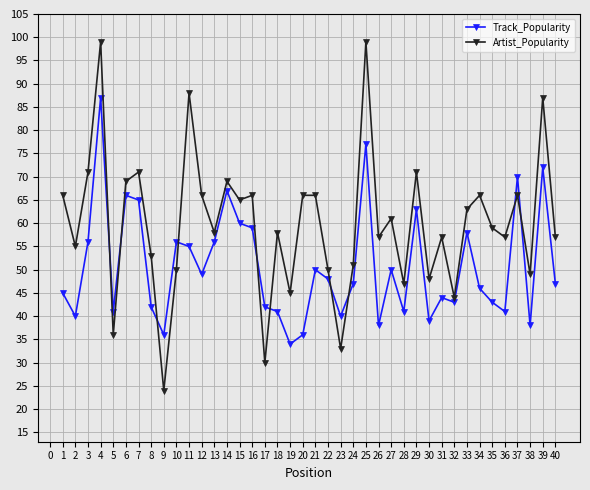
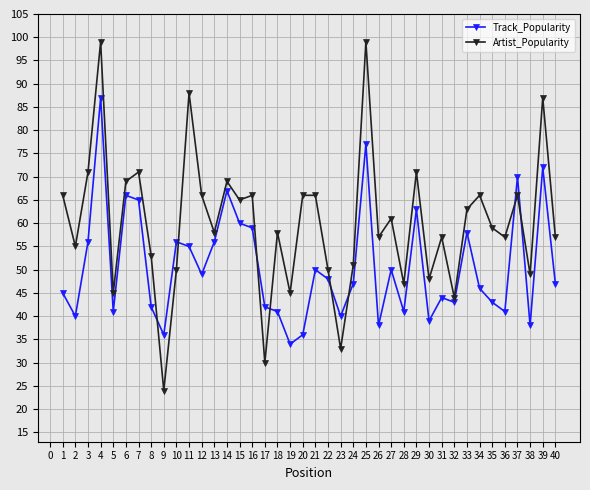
Artist_Popularity, 5: 36 -> 45
